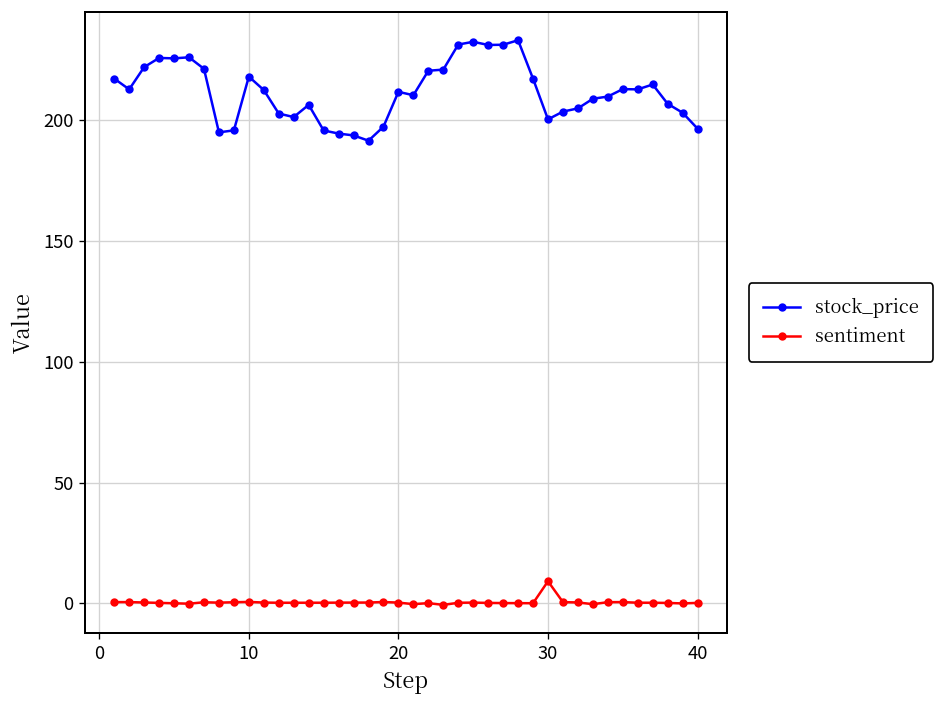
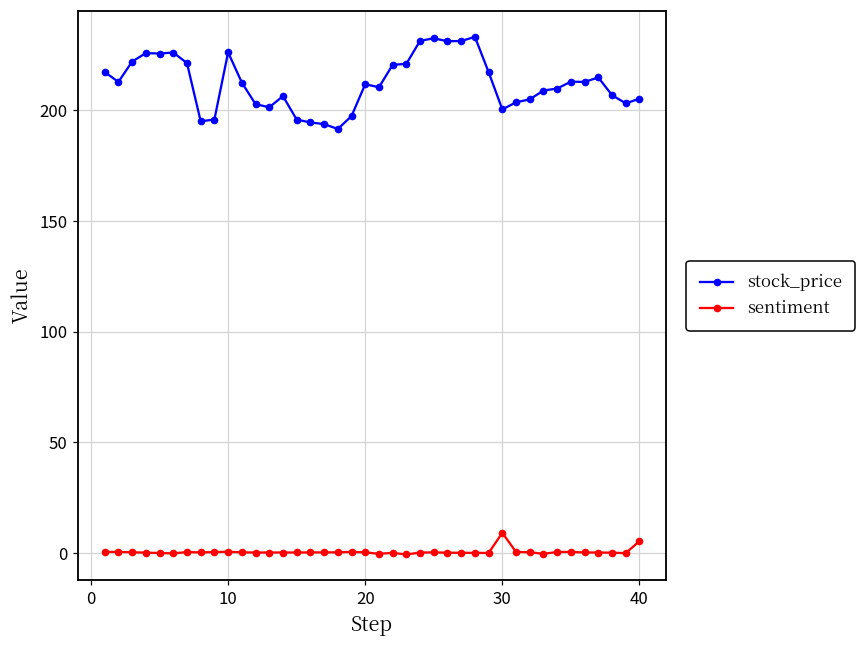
stock_price, 10: 218 -> 226
stock_price, 40: 197 -> 205
sentiment, 40: 0 -> 5
